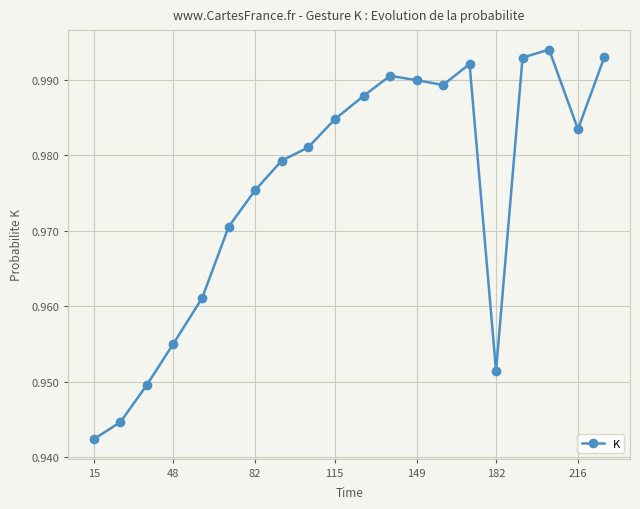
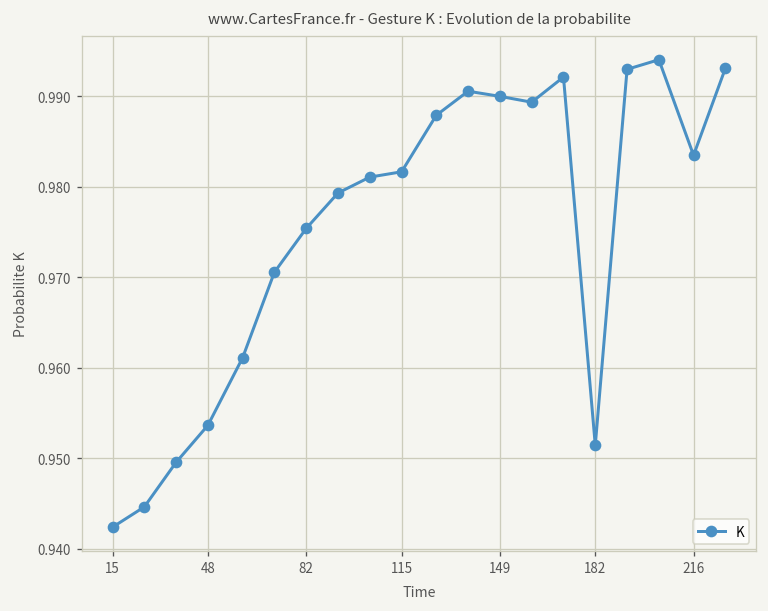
48: 0.955 -> 0.954
115: 0.985 -> 0.982
